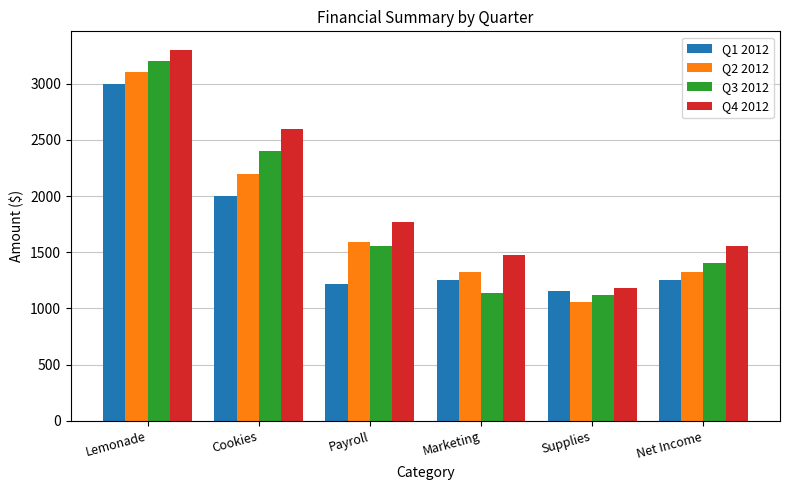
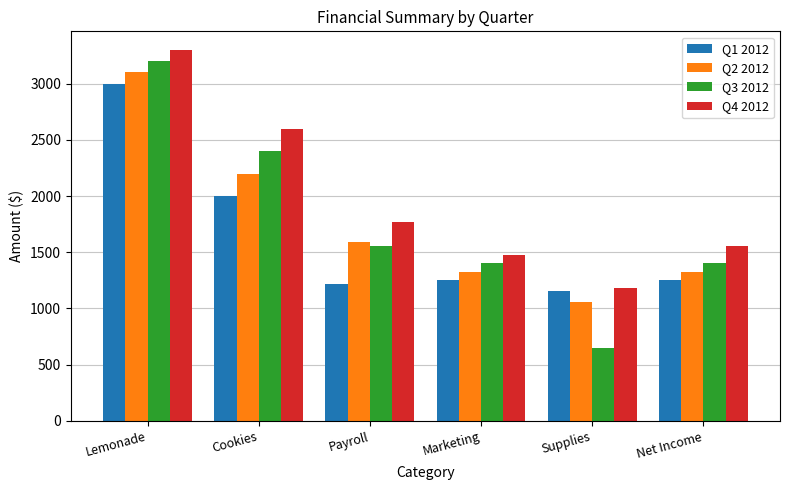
Q3 2012, Marketing: 1130 -> 1400
Q3 2012, Supplies: 1120 -> 650
